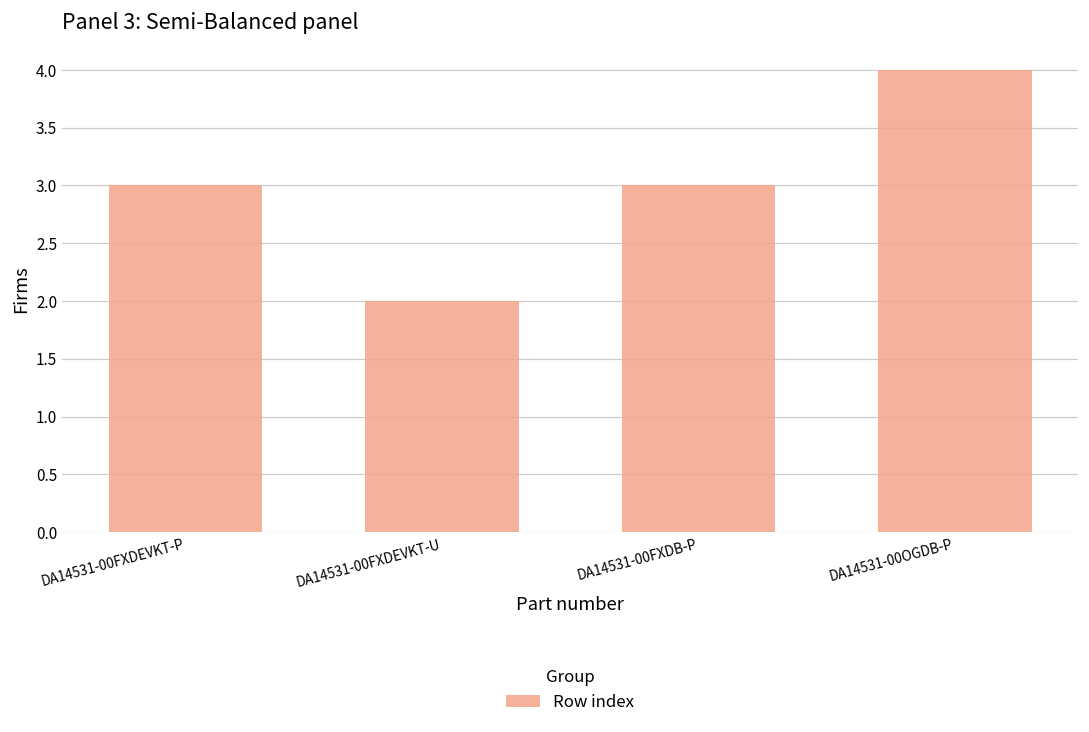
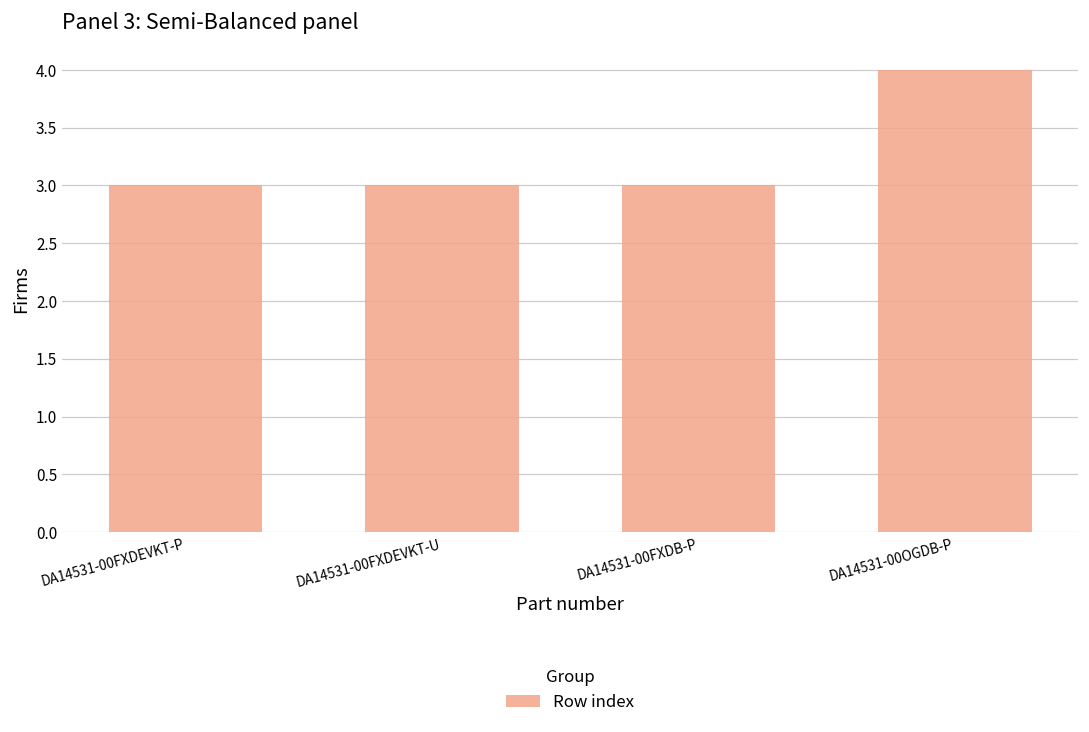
DA14531-00FXDEVKT-U: 2 -> 3
